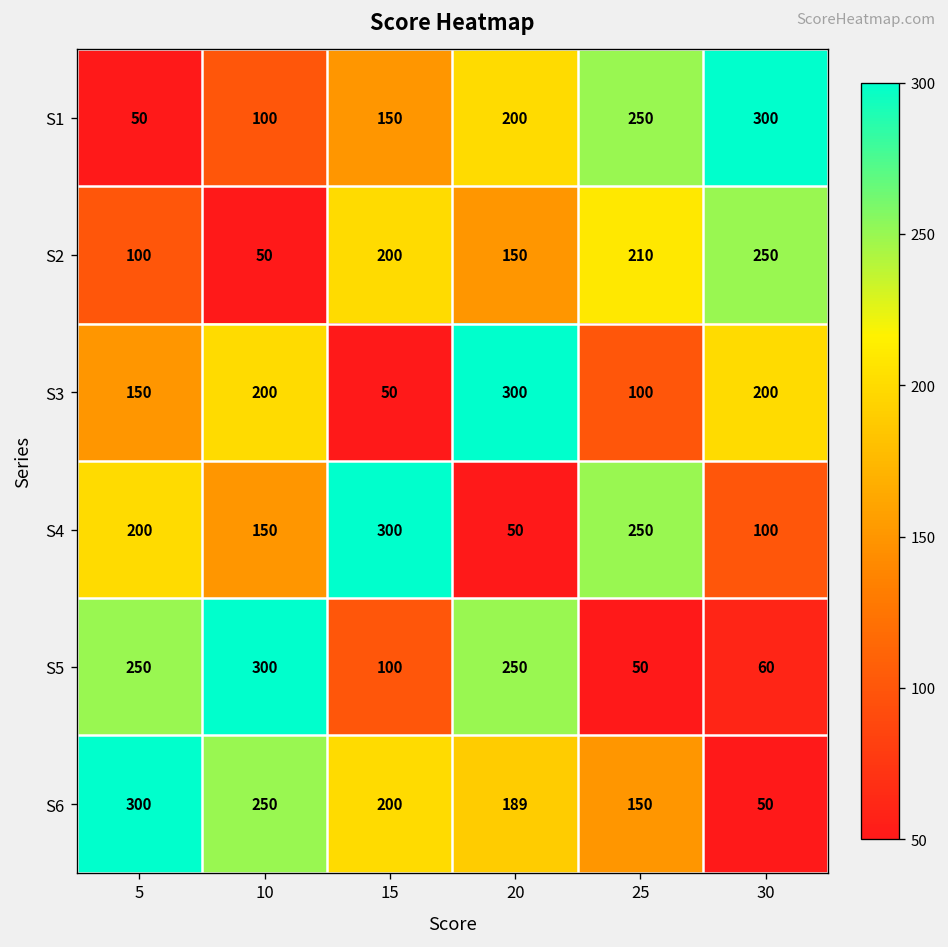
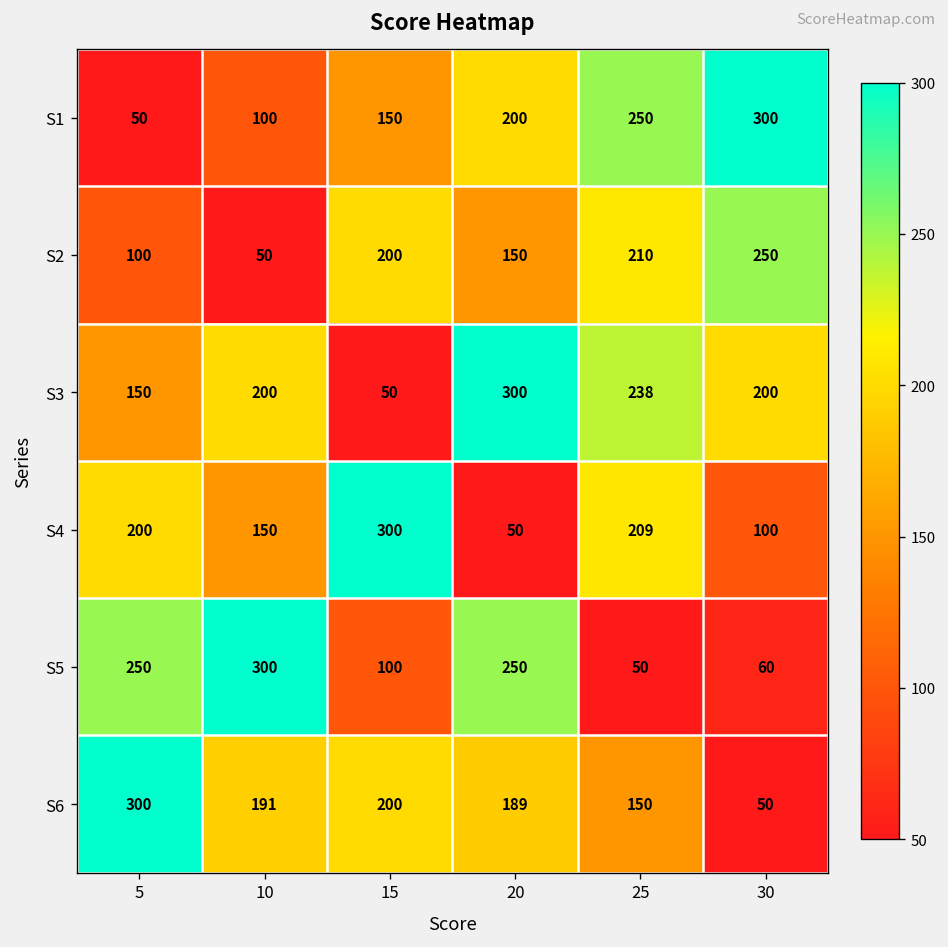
S3, 25: 100 -> 238
S4, 25: 250 -> 209
S6, 10: 250 -> 191
